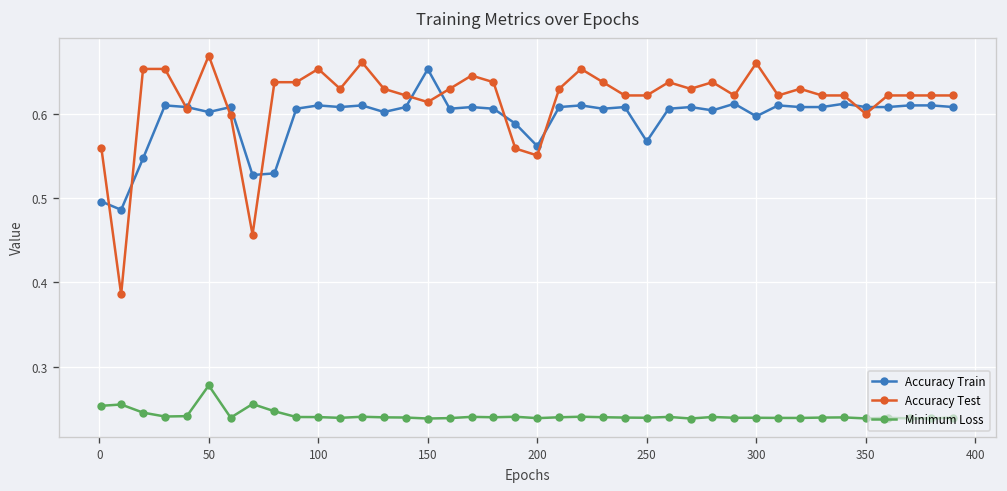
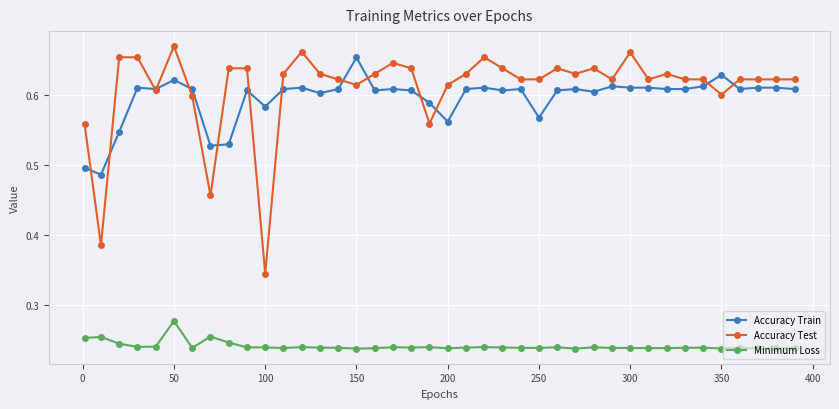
Accuracy Train, 50: 0.60 -> 0.62
Accuracy Train, 100: 0.61 -> 0.58
Accuracy Test, 100: 0.65 -> 0.35
Accuracy Test, 200: 0.55 -> 0.61
Accuracy Train, 300: 0.60 -> 0.61
Accuracy Train, 350: 0.61 -> 0.63
